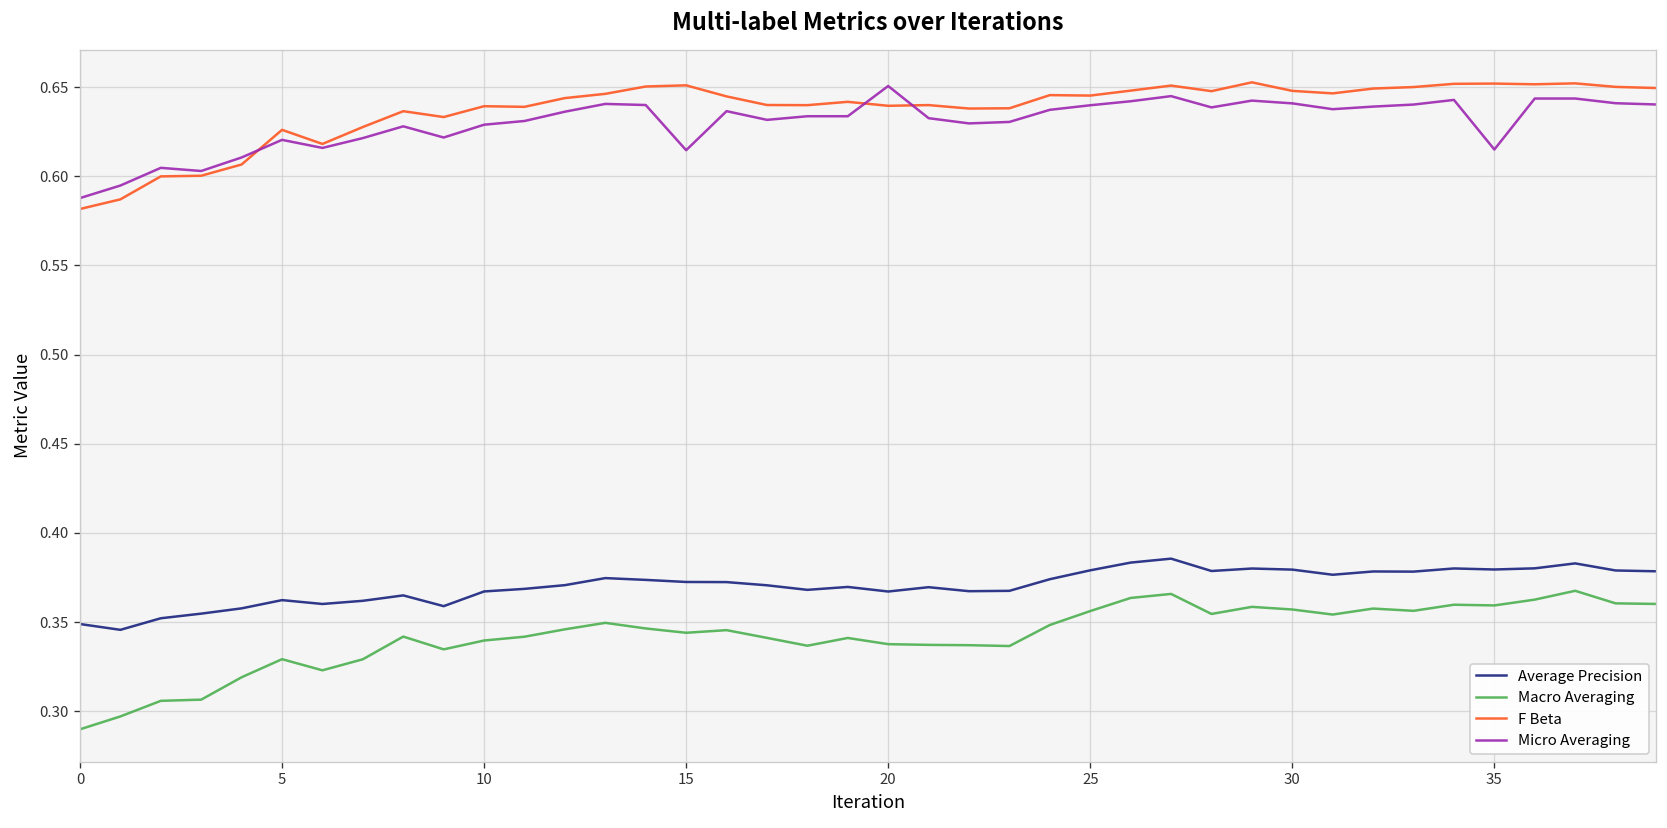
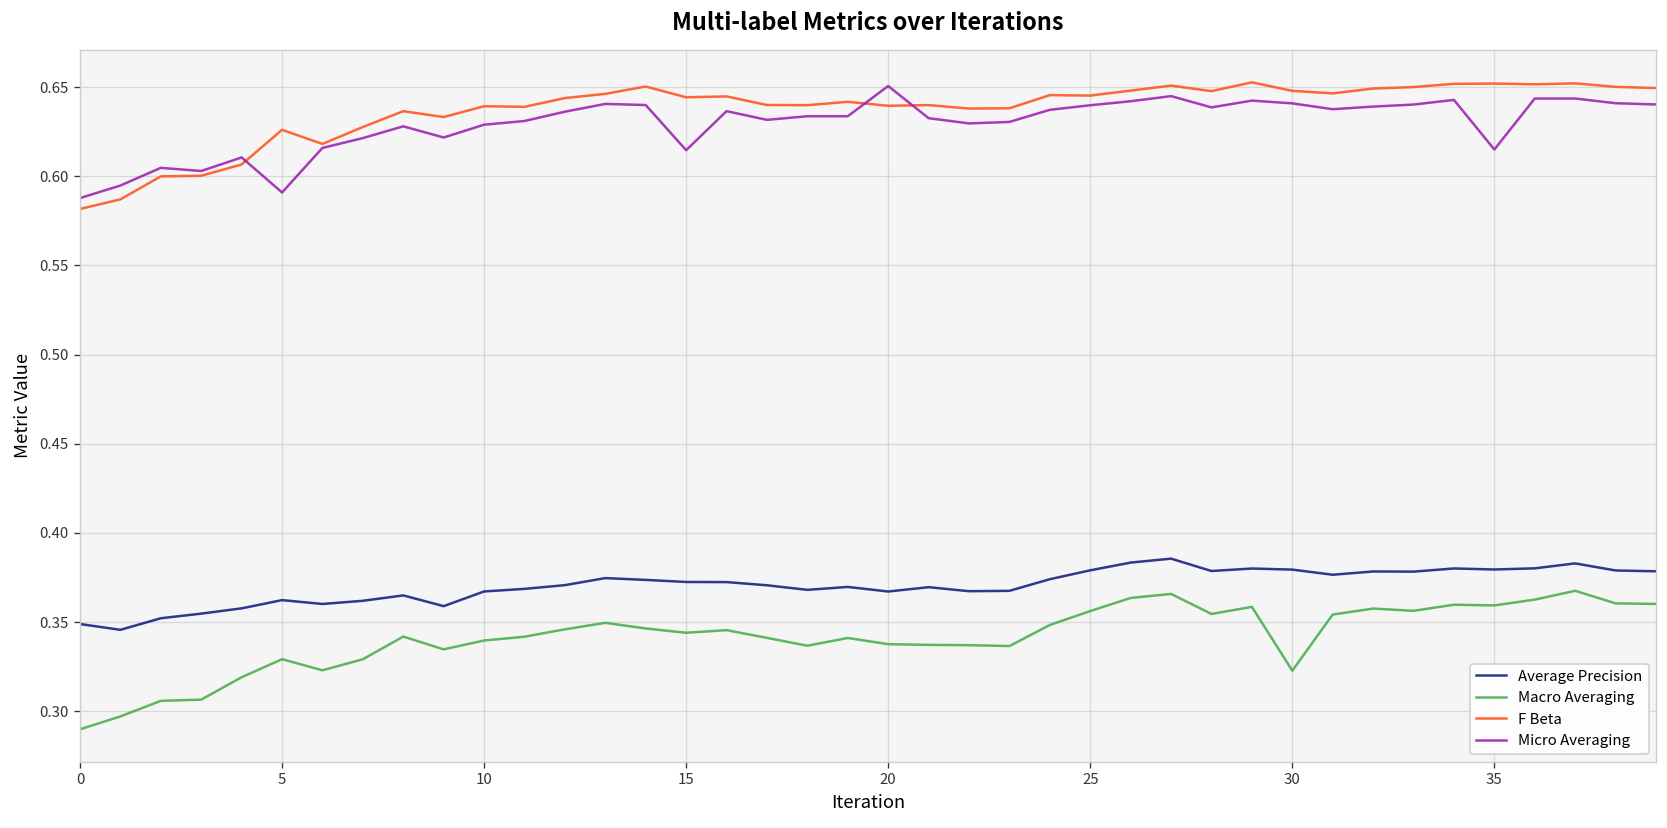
Micro Averaging, 5: 0.620 -> 0.591
F Beta, 15: 0.651 -> 0.644
Macro Averaging, 30: 0.357 -> 0.323
